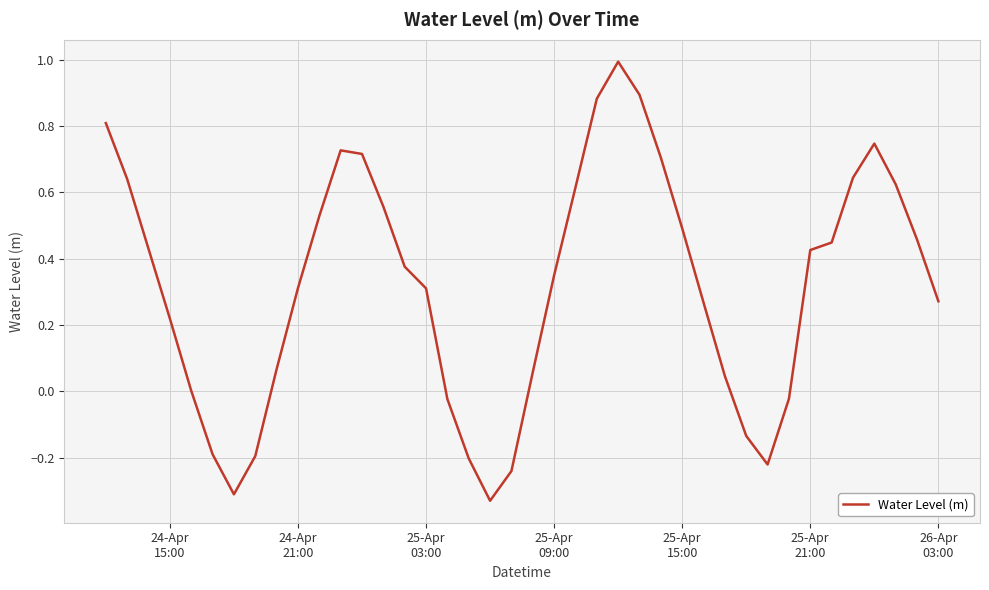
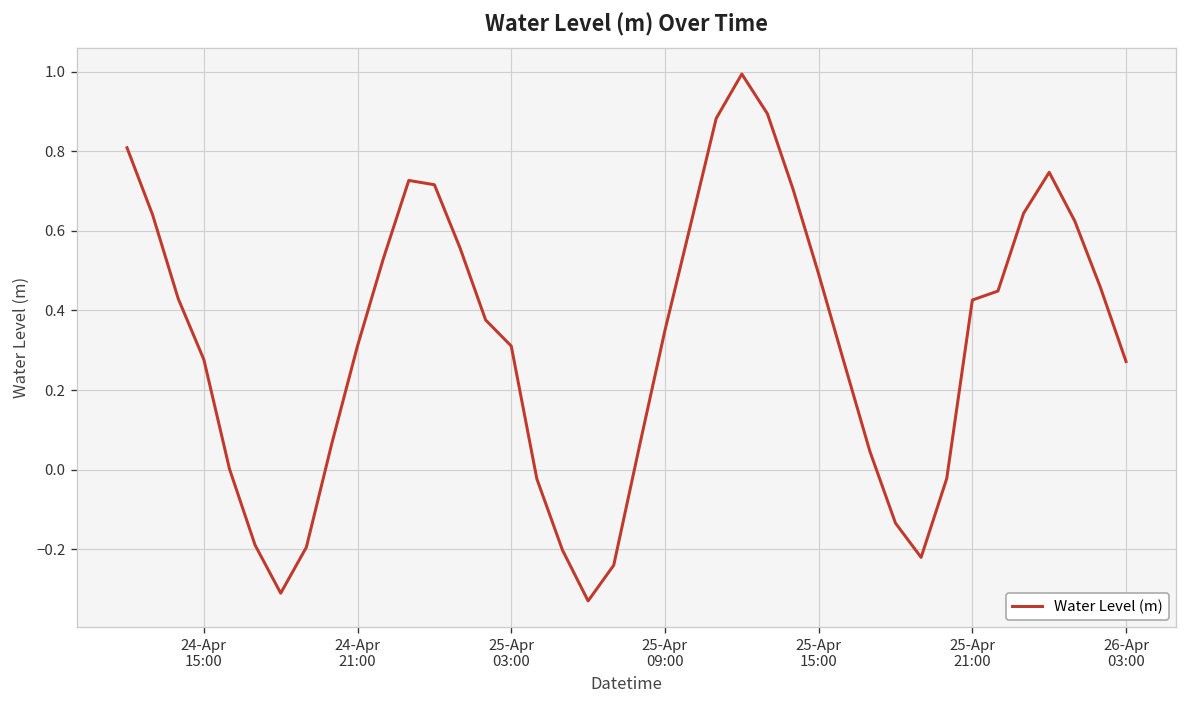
24-Apr 15:00: 0.22 -> 0.28
